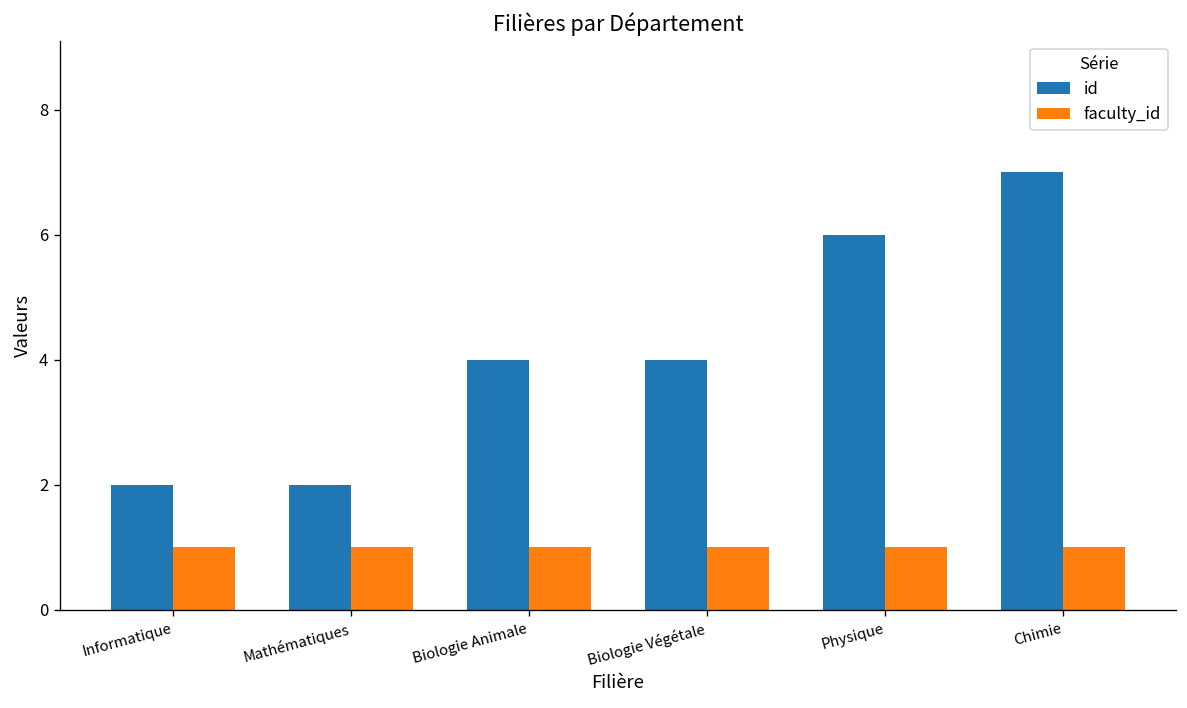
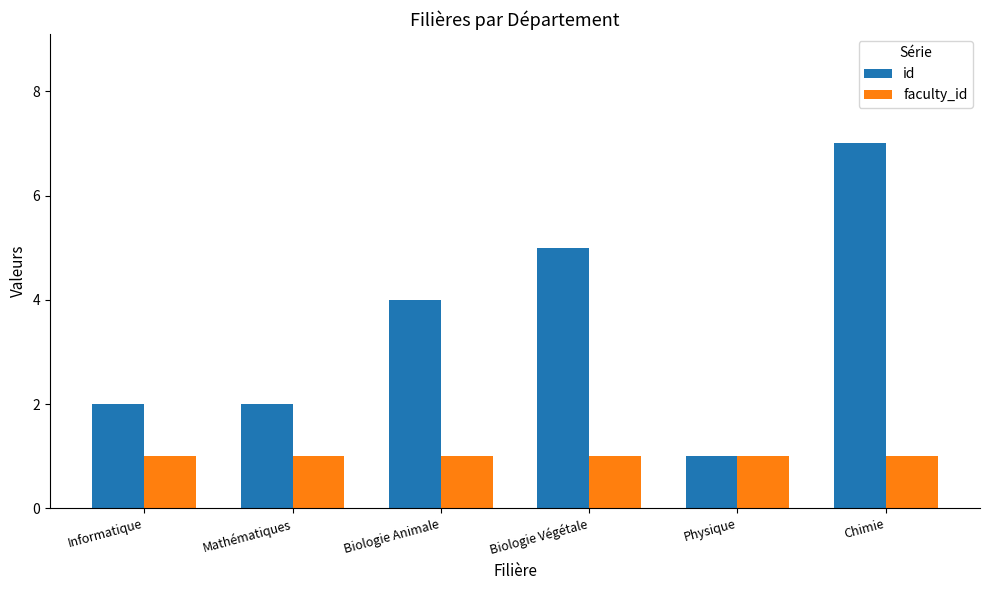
id, Biologie Végétale: 4 -> 5
id, Physique: 6 -> 1
